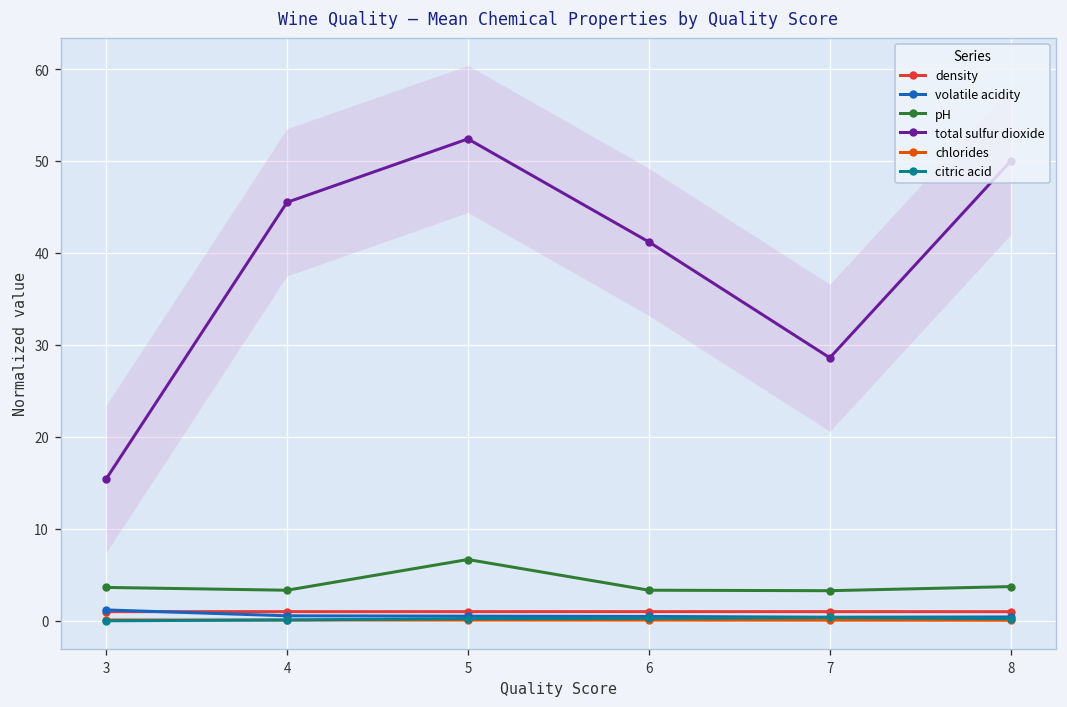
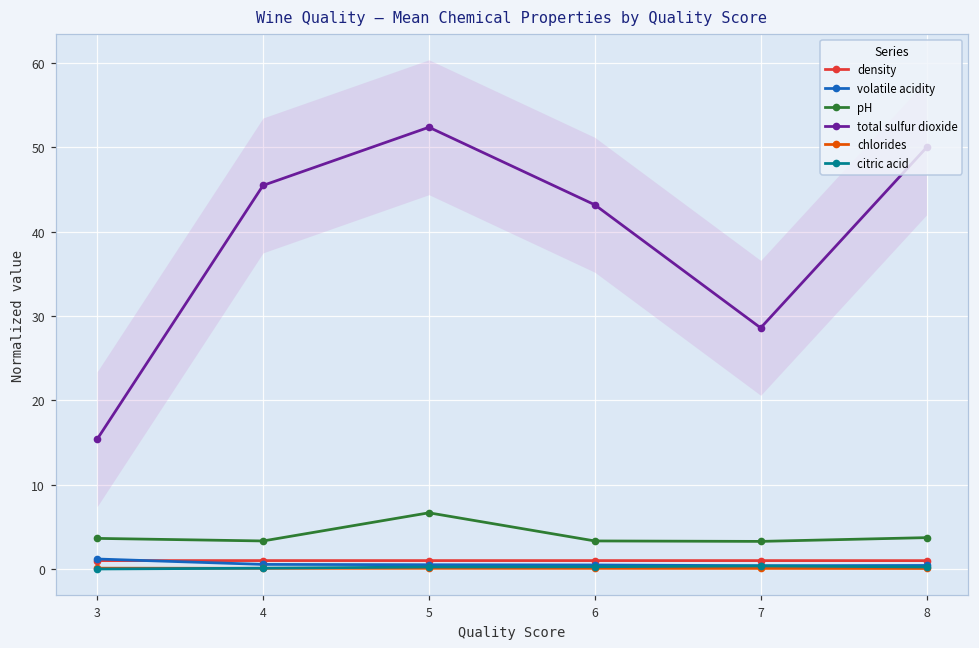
total sulfur dioxide, 6: 41 -> 43
